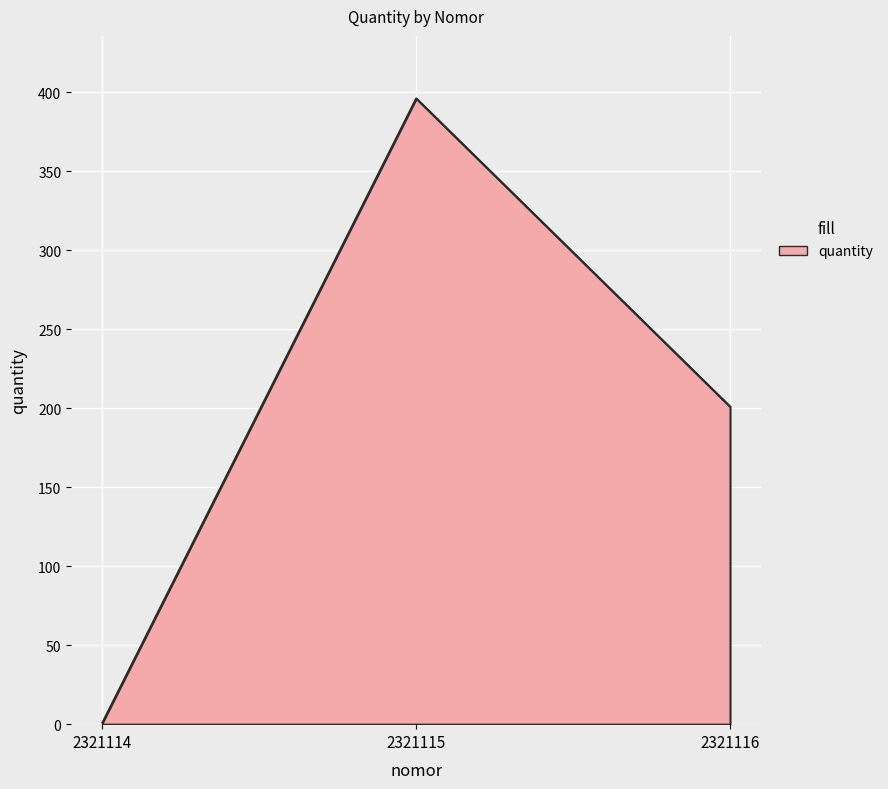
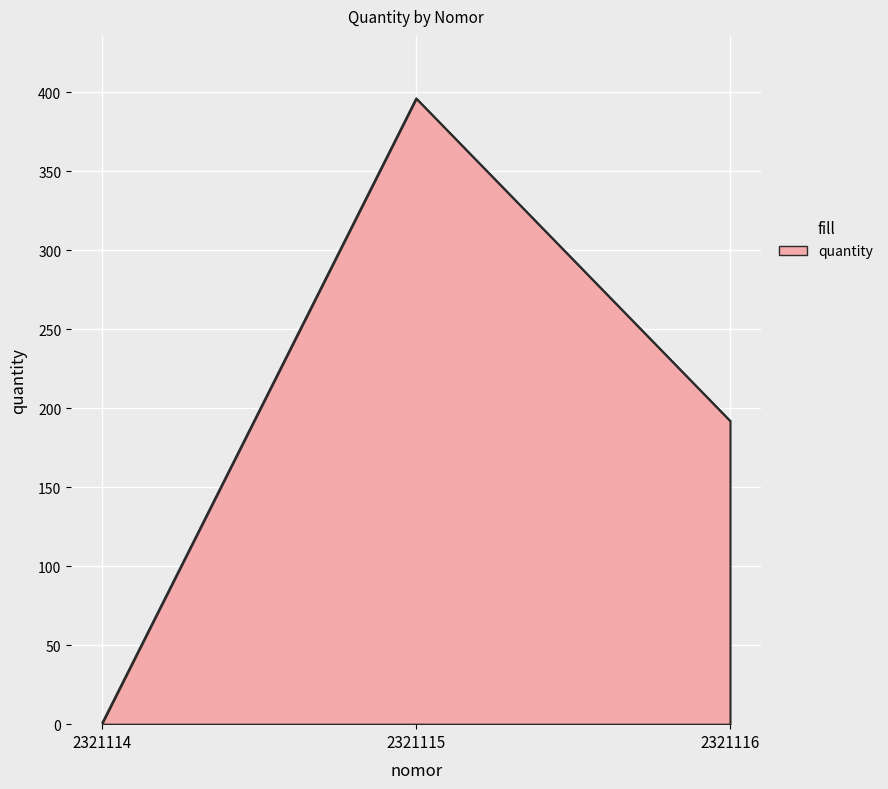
2321116: 201 -> 192
